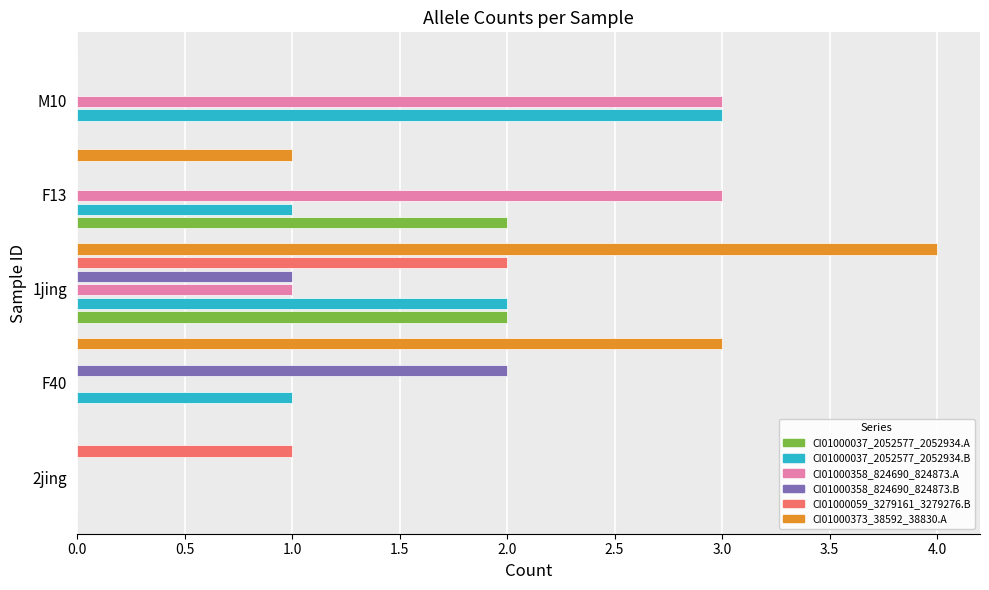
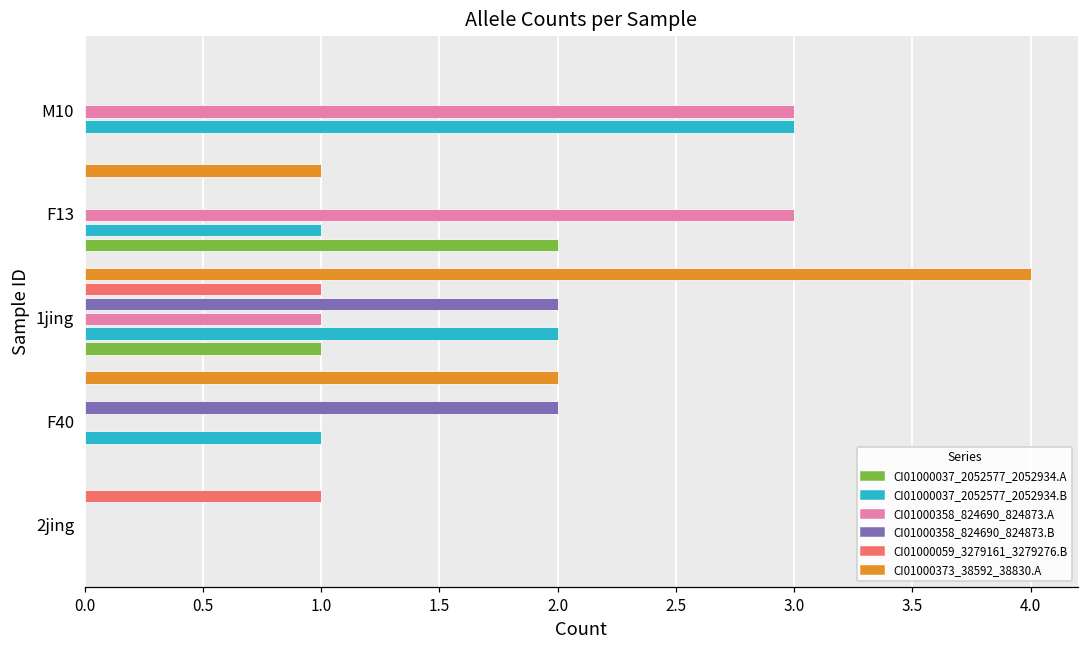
CI01000059_3279161_3279276.B, 1jing: 2 -> 1
CI01000358_824690_824873.B, 1jing: 1 -> 2
CI01000037_2052577_2052934.A, 1jing: 2 -> 1
CI01000373_38592_38830.A, F40: 3 -> 2
